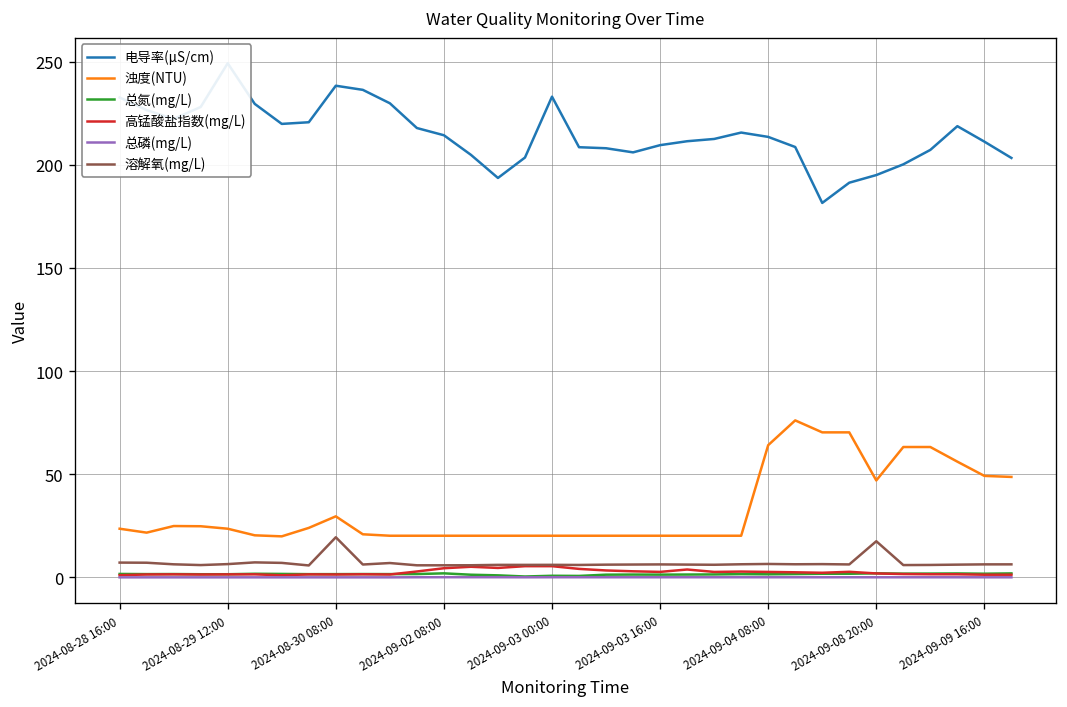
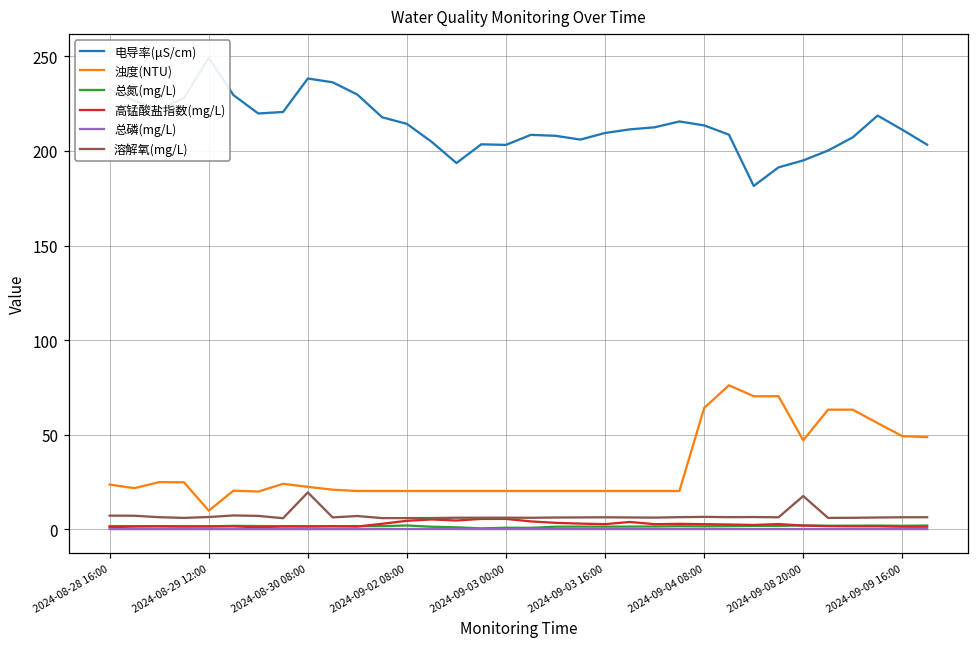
浊度(NTU), 2024-08-29 12:00: 24 -> 10
浊度(NTU), 2024-08-30 08:00: 30 -> 22
电导率(μS/cm), 2024-09-03 00:00: 233 -> 203
